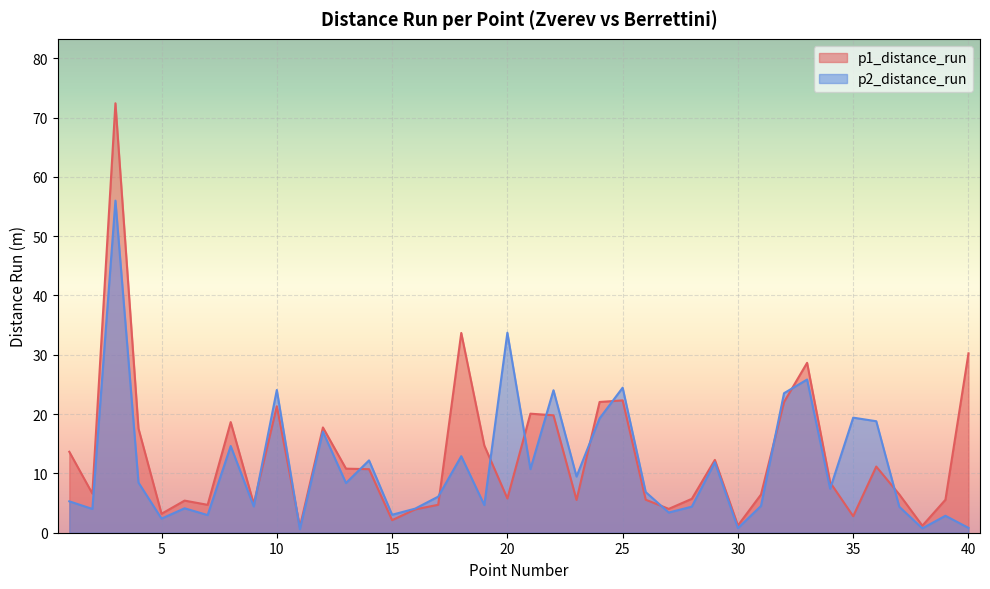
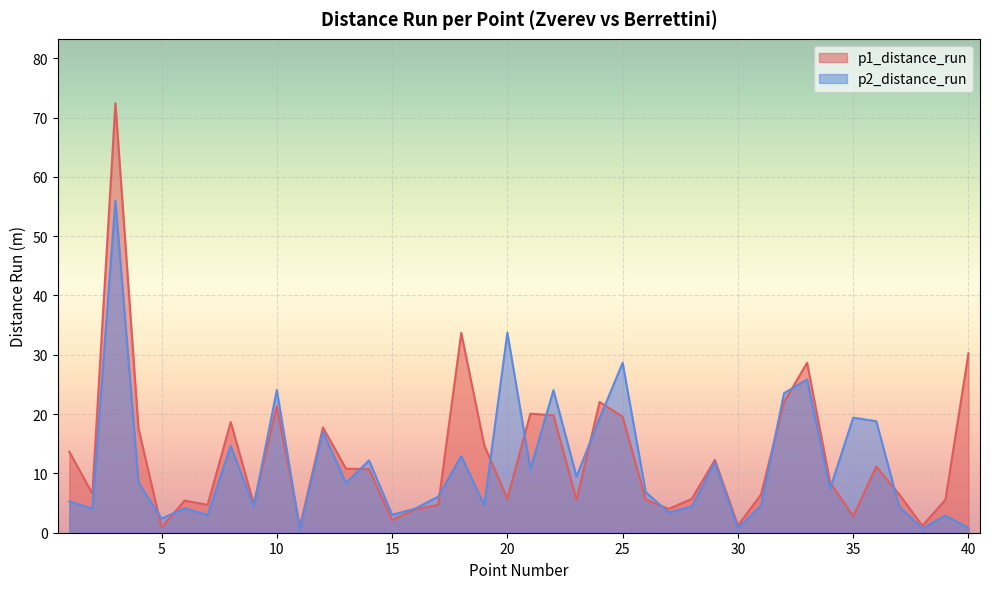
p1_distance_run, 5: 3 -> 1
p1_distance_run, 25: 22 -> 20
p2_distance_run, 25: 24 -> 29
